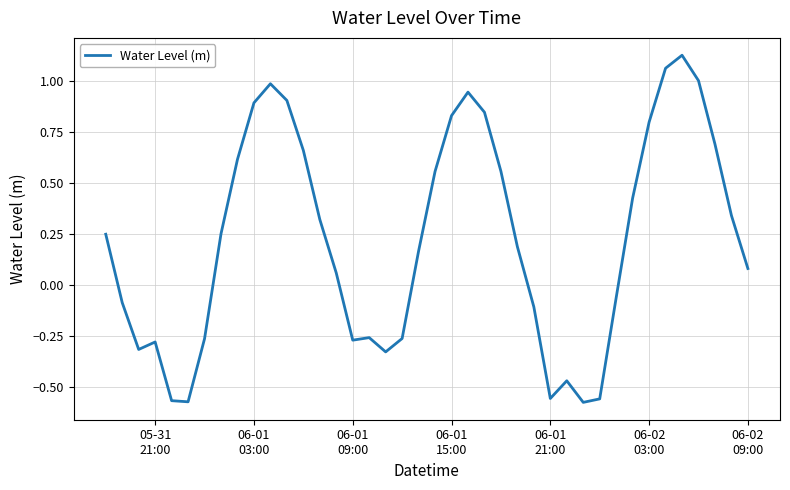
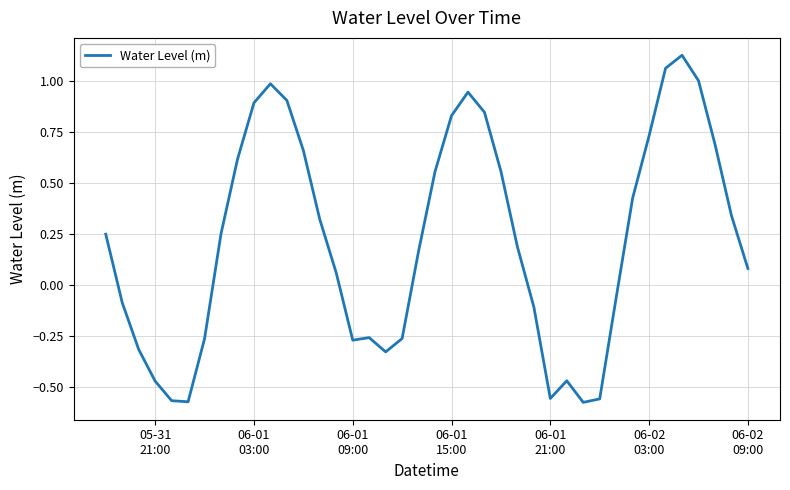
05-31 21:00: -0.28 -> -0.47
06-02 03:00: 0.80 -> 0.73
